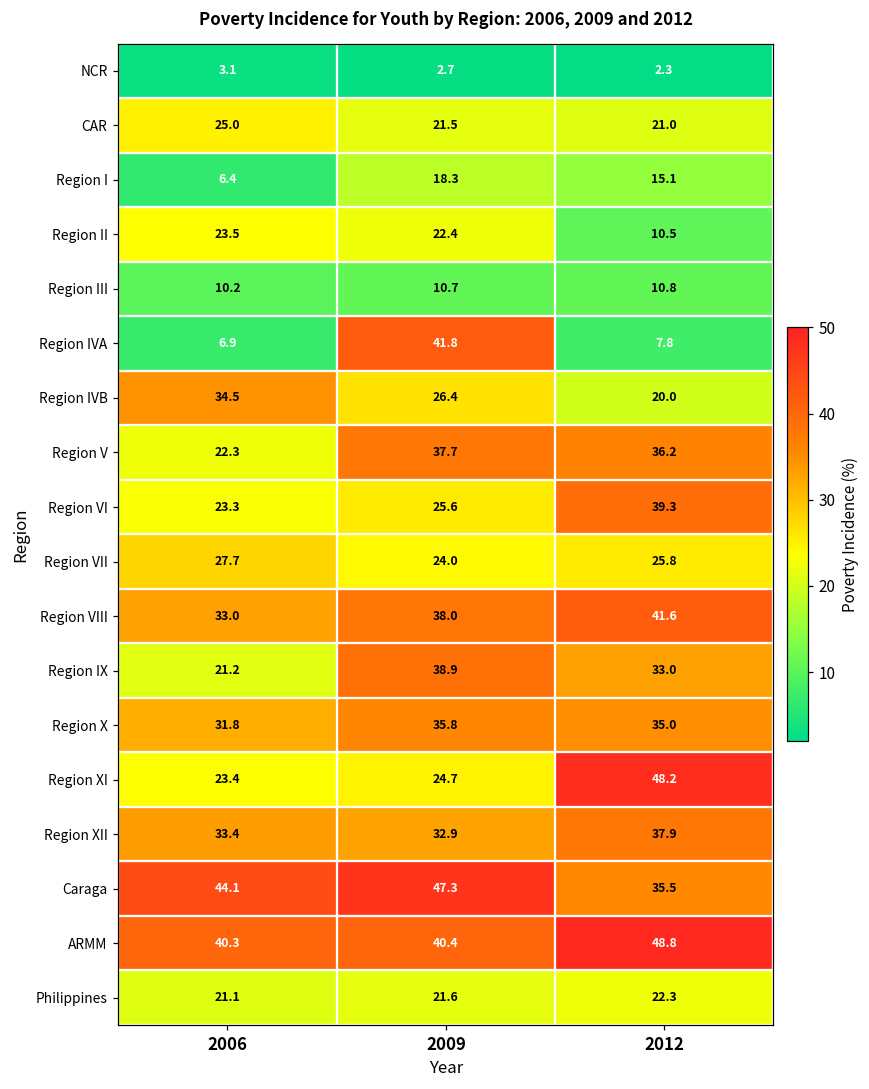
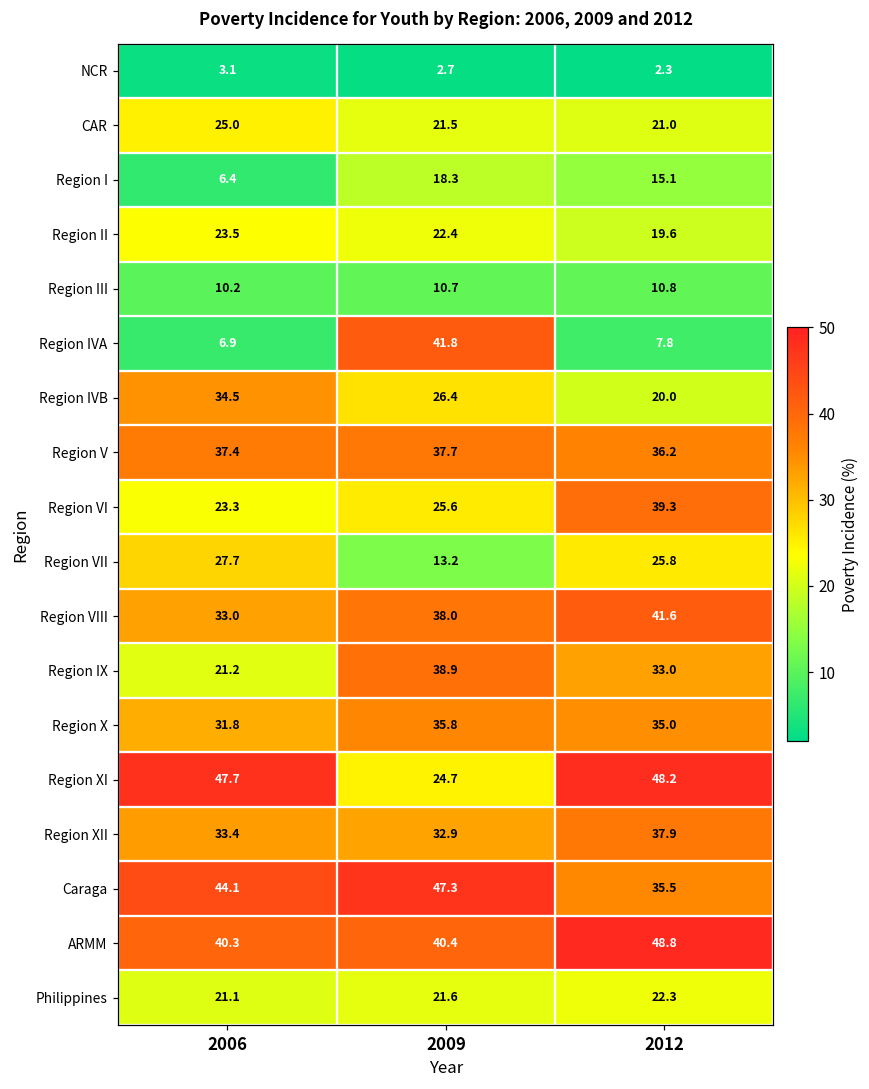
Region II, 2012: 10.5 -> 19.6
Region V, 2006: 22.3 -> 37.4
Region VII, 2009: 24.0 -> 13.2
Region XI, 2006: 23.4 -> 47.7
